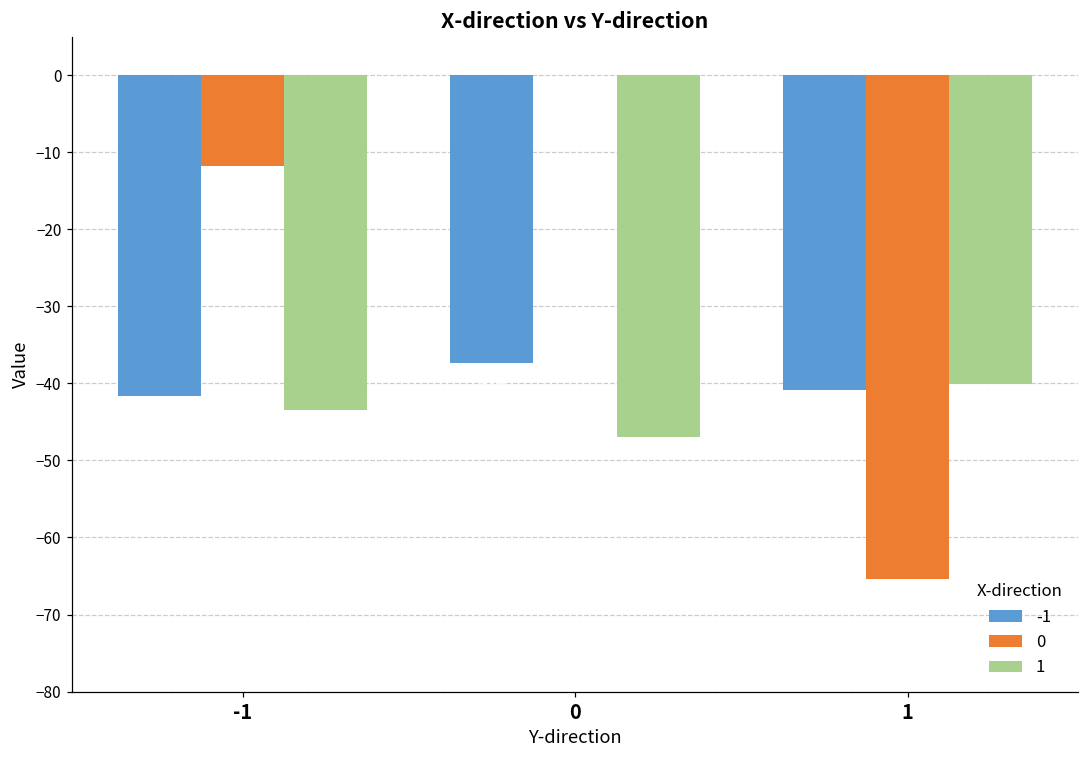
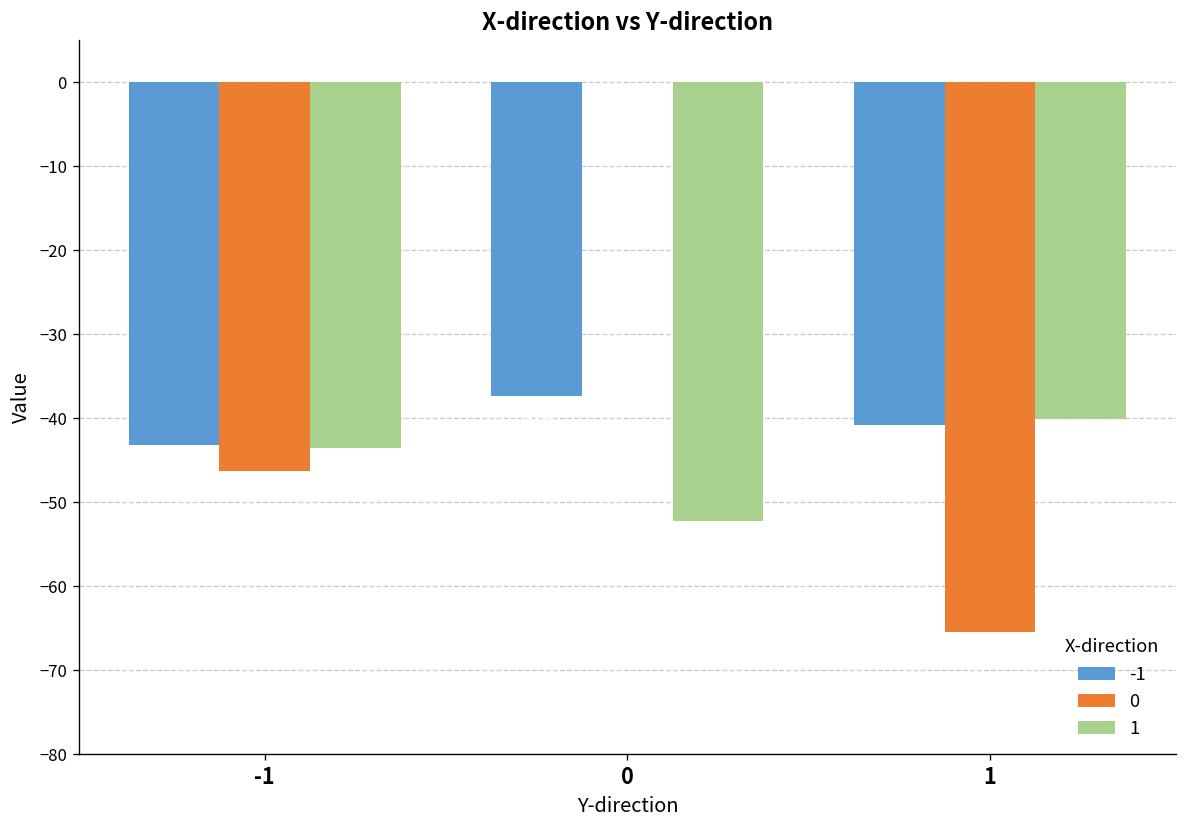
-1, -1: -42 -> -43
0, -1: -12 -> -46
1, 0: -47 -> -52
